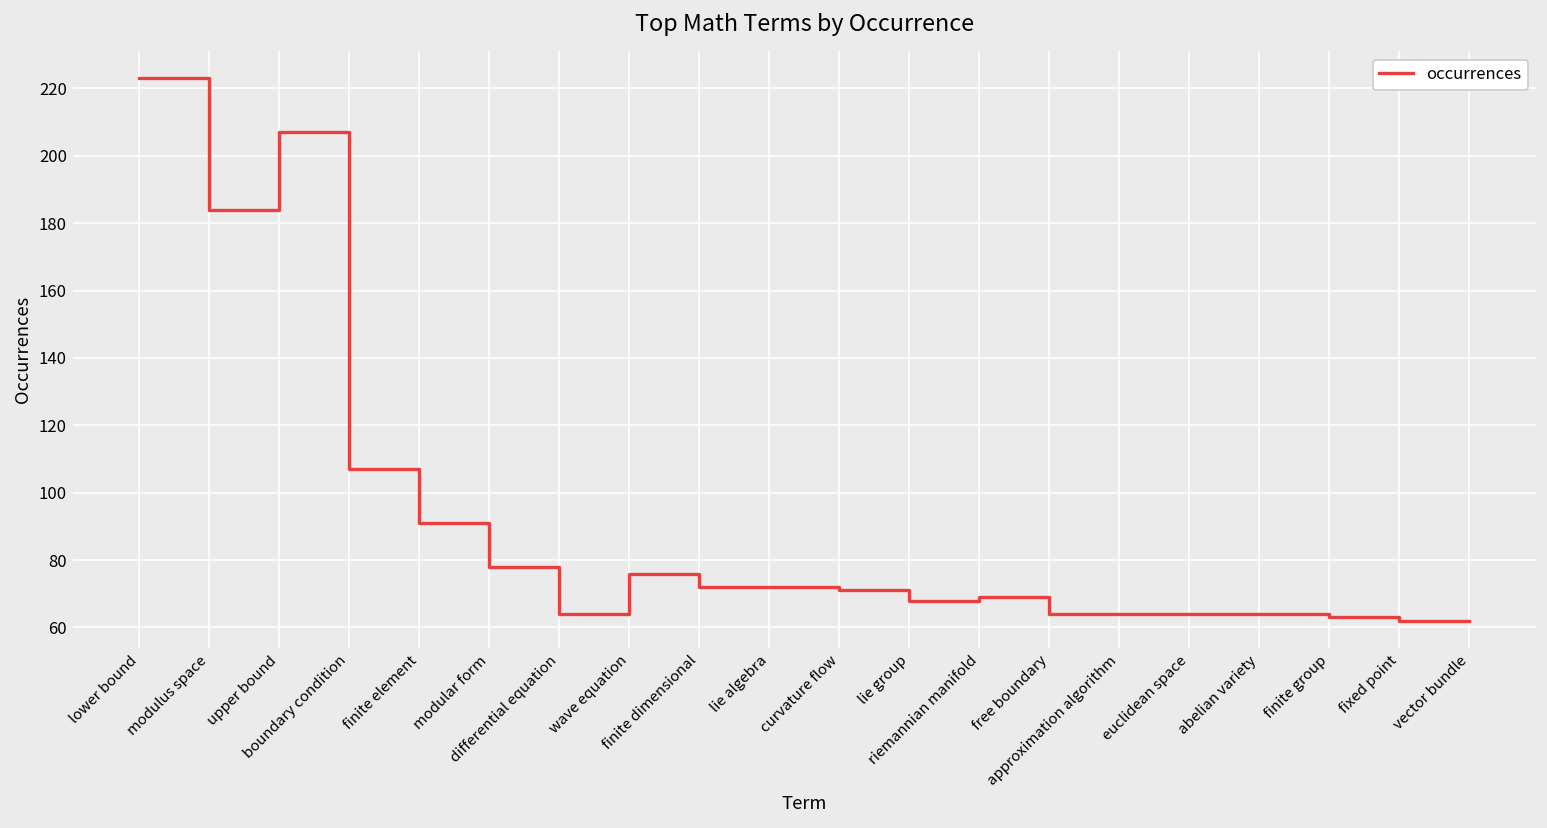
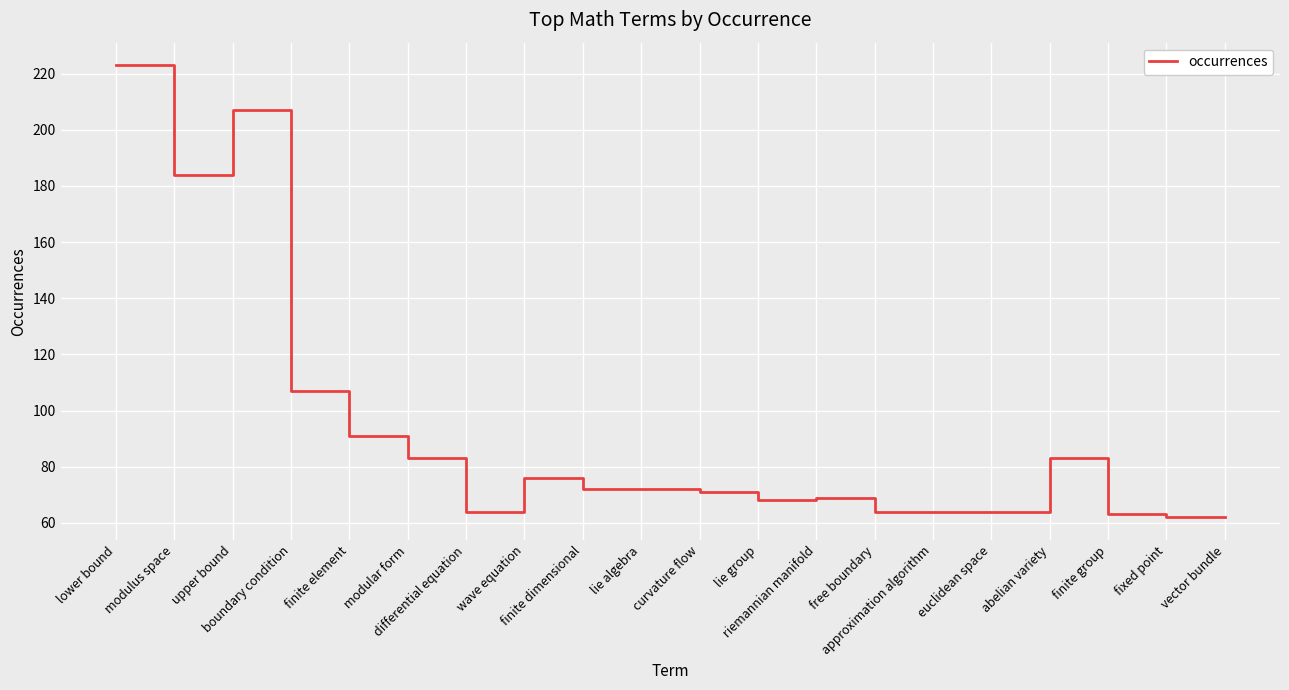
modular form: 78 -> 83
abelian variety: 64 -> 83
